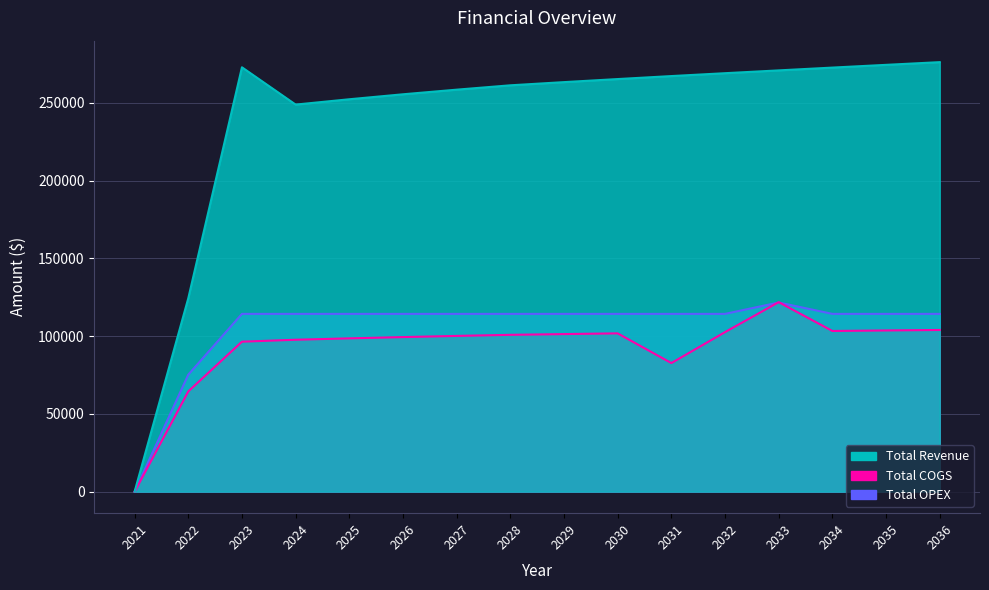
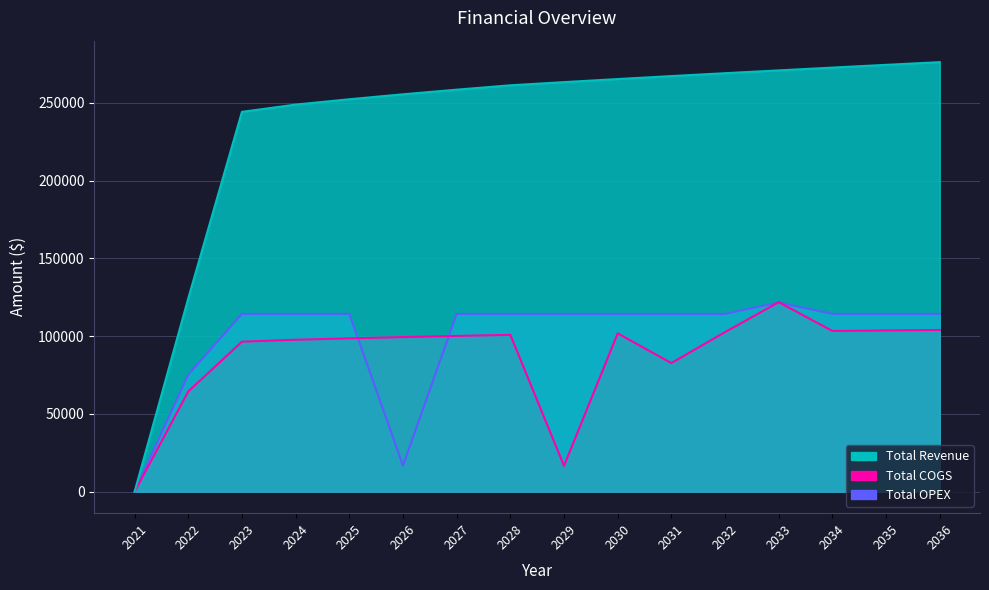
Total Revenue, 2023: 273000 -> 244000
Total OPEX, 2026: 114000 -> 17000
Total COGS, 2029: 101000 -> 17000
